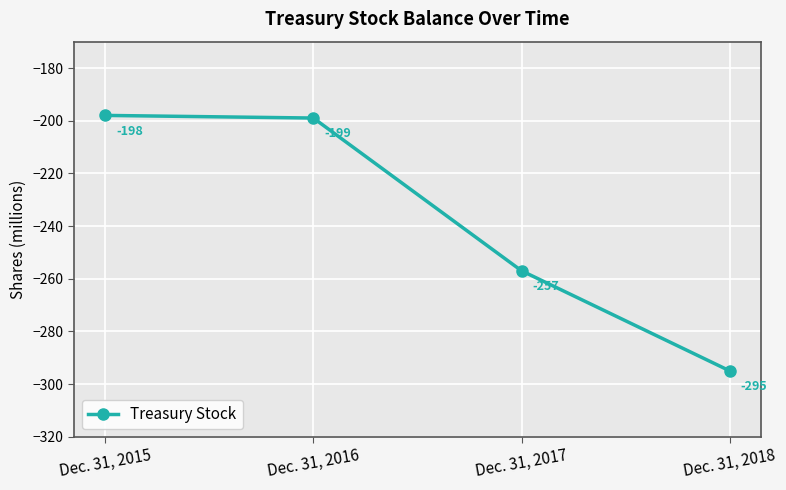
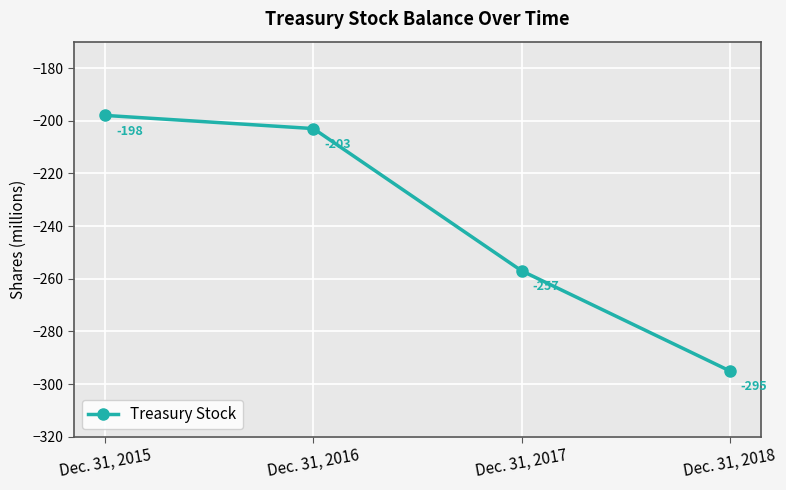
Dec. 31, 2016: -199 -> -203
